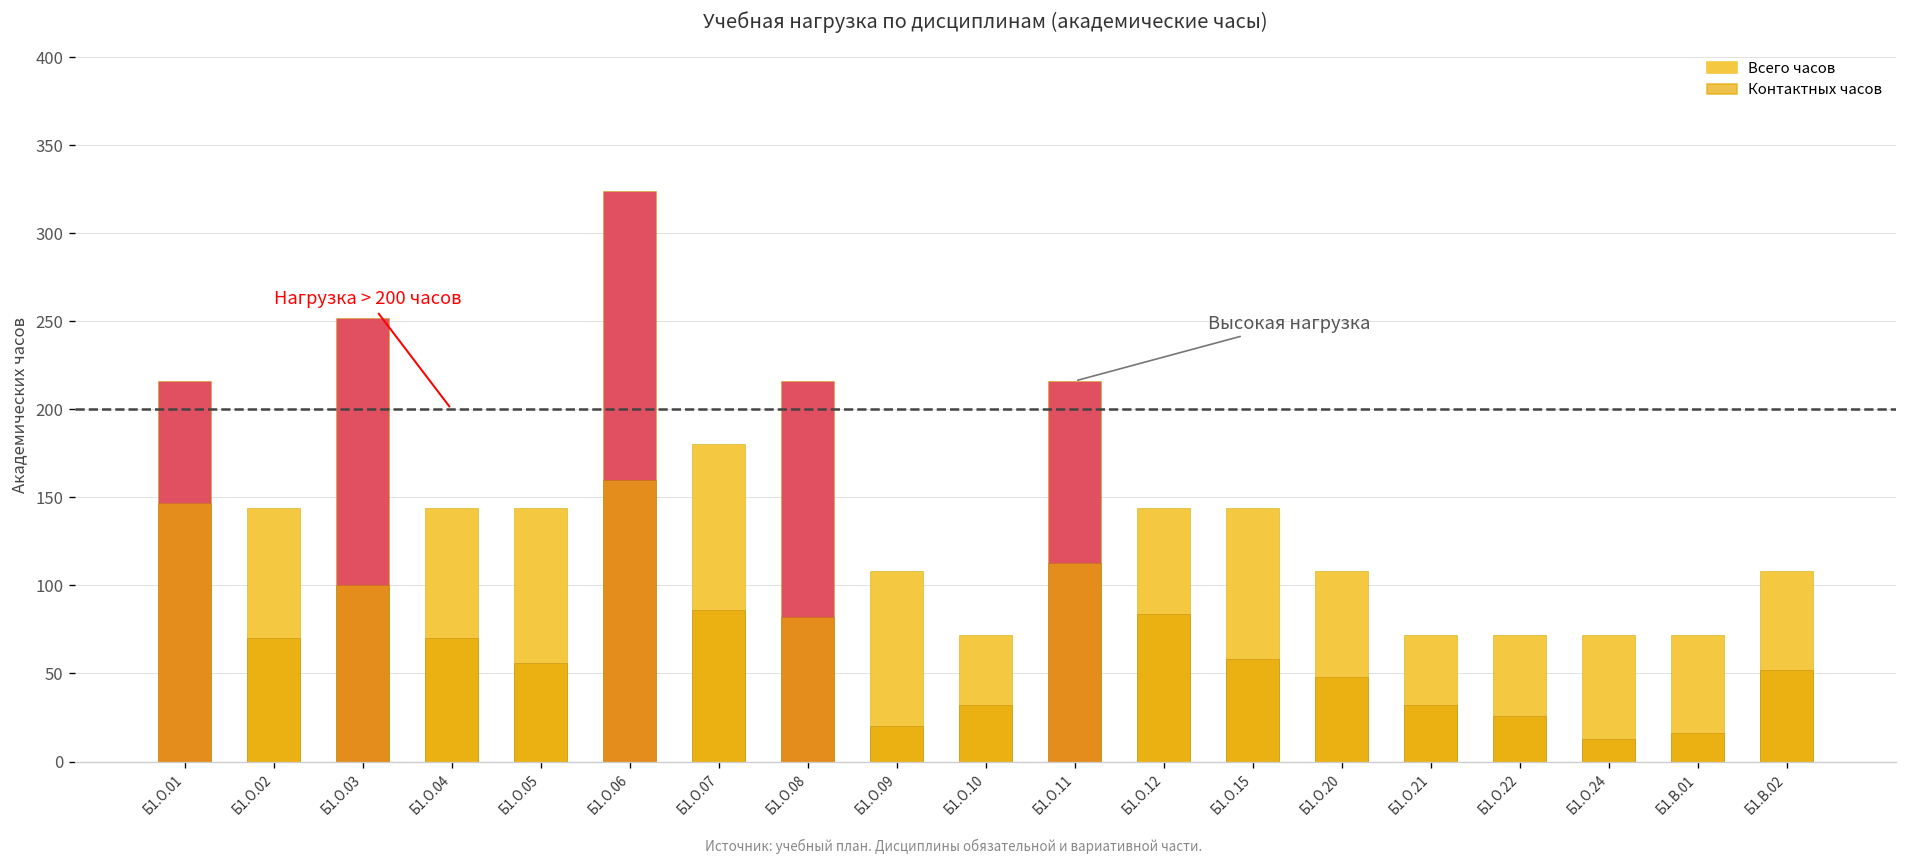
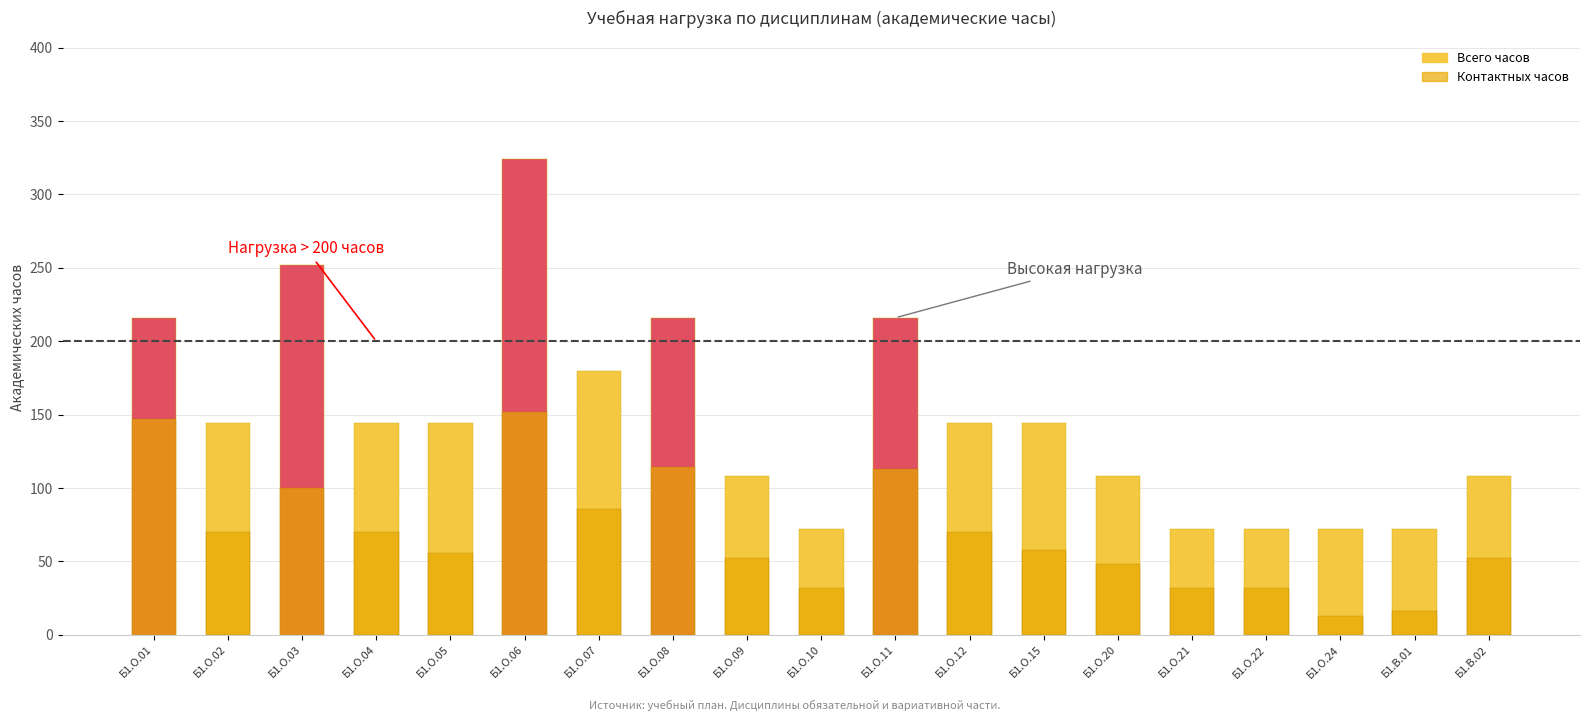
Контактных часов, Б1.О.06: 160 -> 152
Контактных часов, Б1.О.08: 82 -> 114
Контактных часов, Б1.О.09: 20 -> 52
Контактных часов, Б1.О.12: 84 -> 70
Контактных часов, Б1.О.22: 26 -> 32
